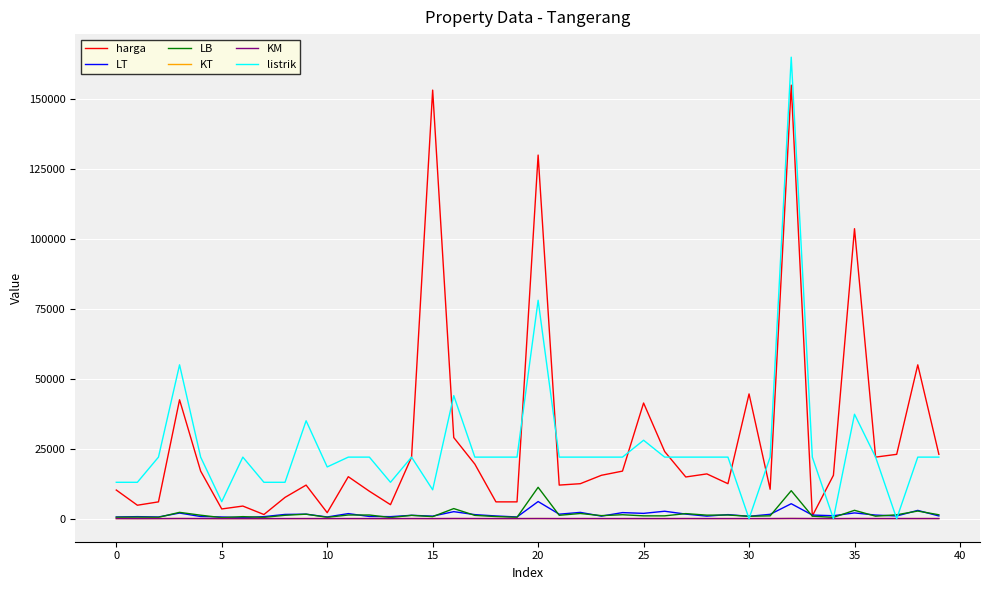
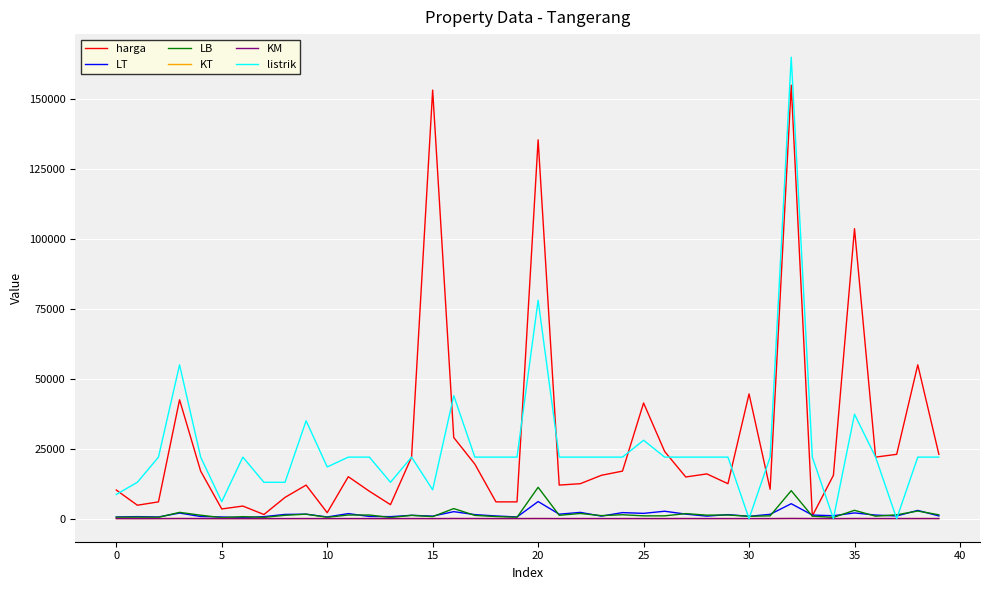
listrik, 0: 13000 -> 9000
harga, 20: 130000 -> 135000
